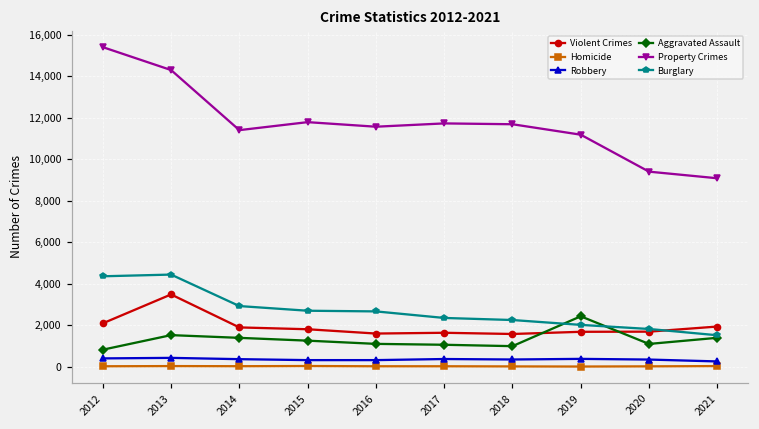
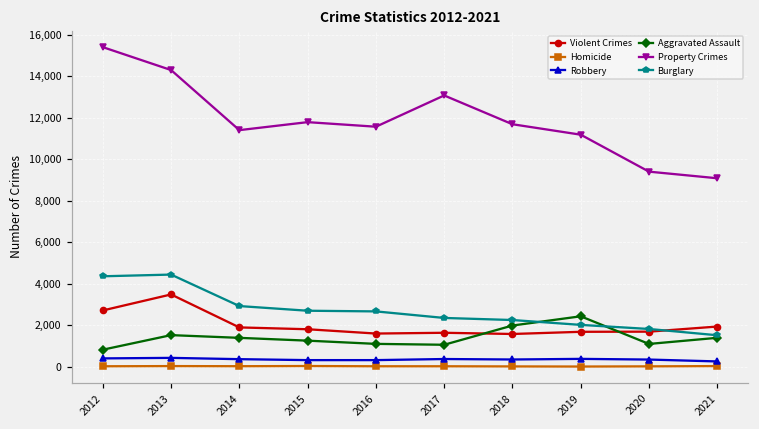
Violent Crimes, 2012: 2,100 -> 2,700
Property Crimes, 2017: 11,700 -> 13,100
Aggravated Assault, 2018: 1,000 -> 2,000
